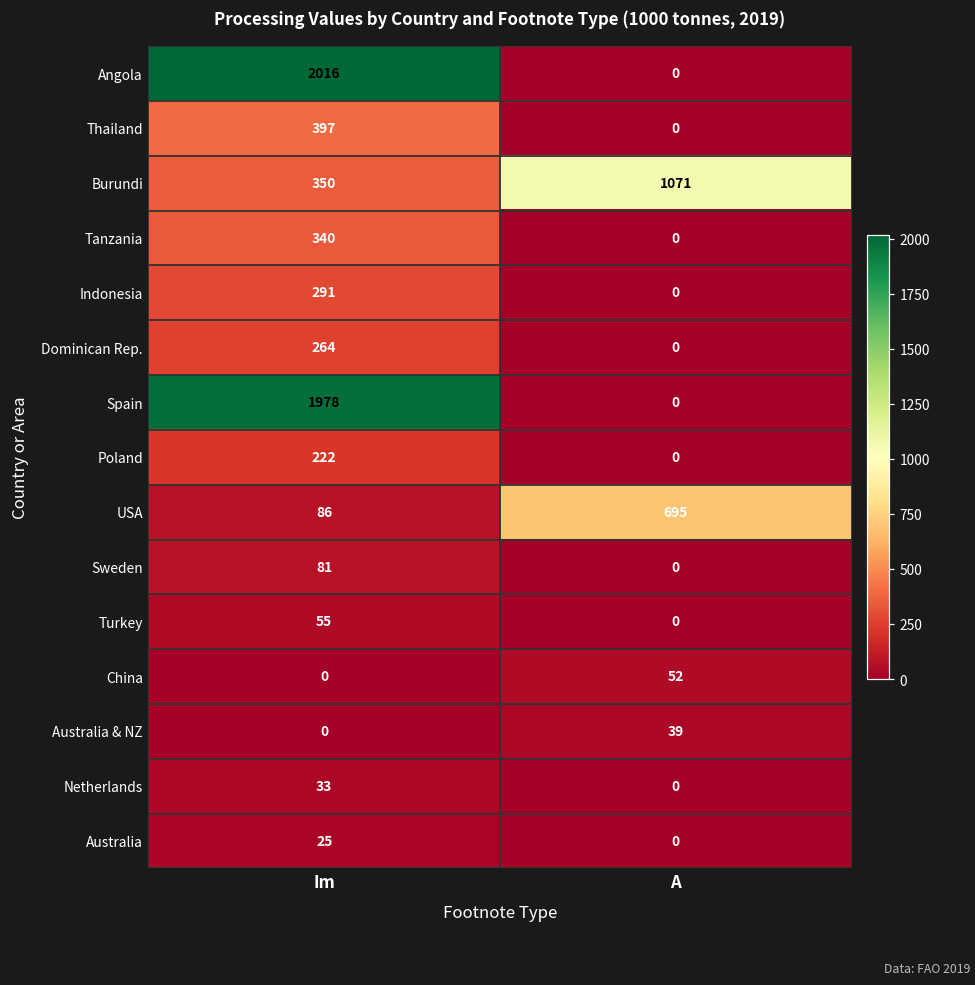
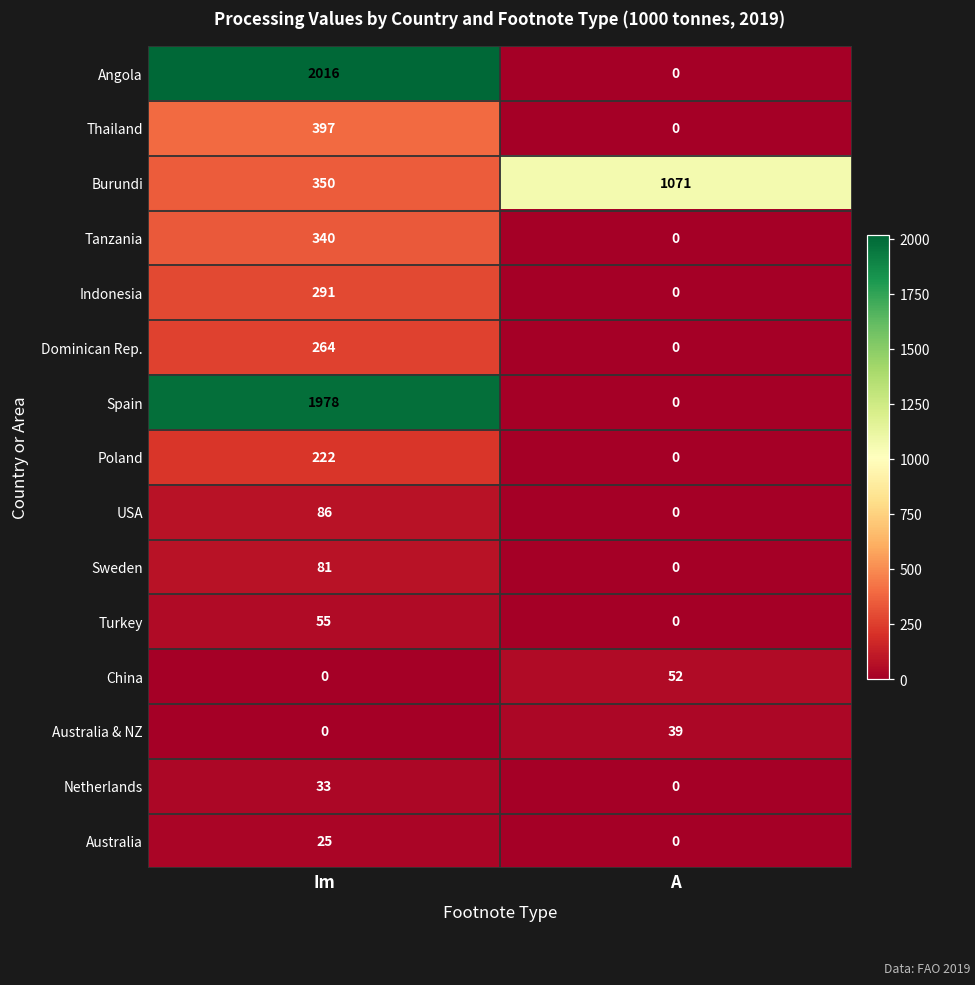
USA, A: 695 -> 0
